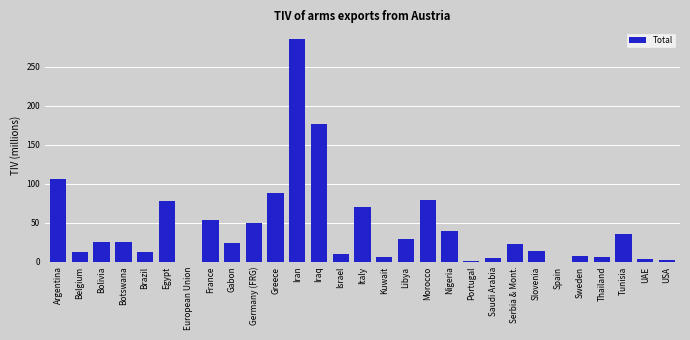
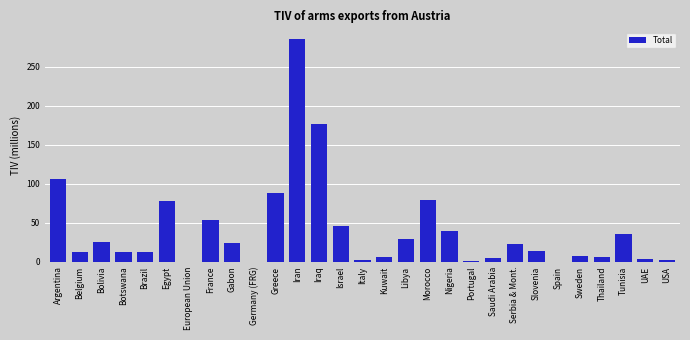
Botswana: 30 -> 10
Germany (FRG): 50 -> 0
Israel: 10 -> 50
Italy: 70 -> 0
